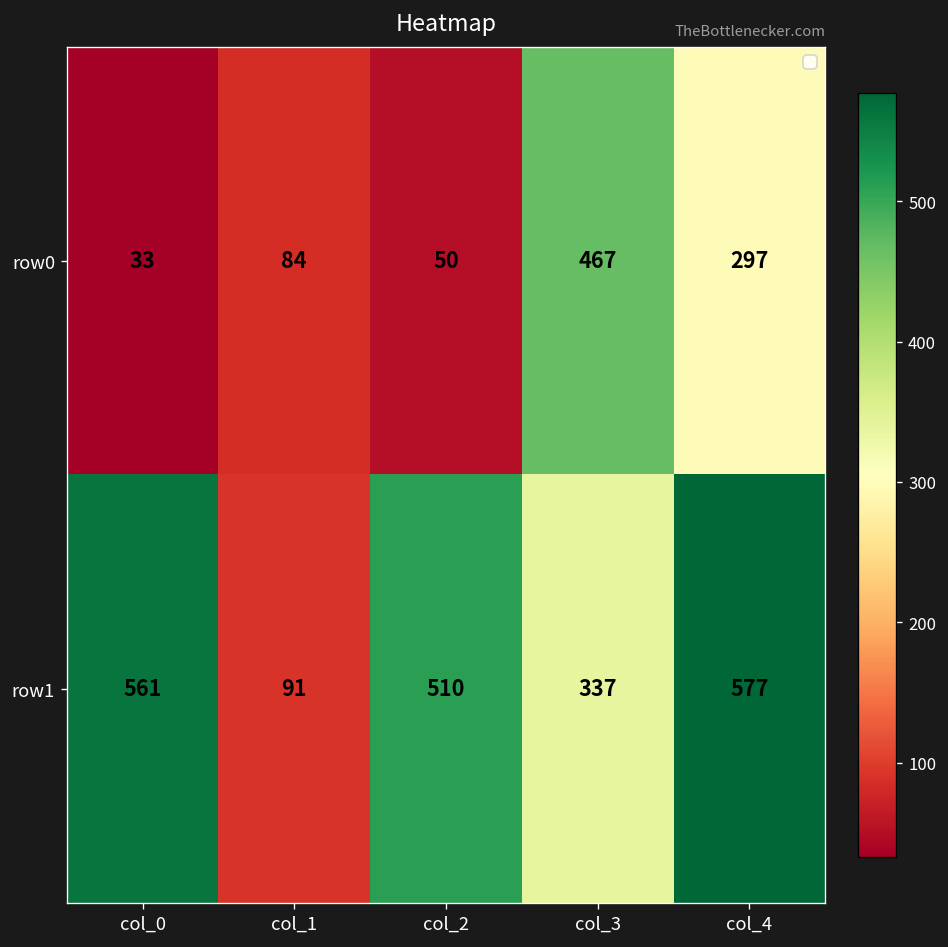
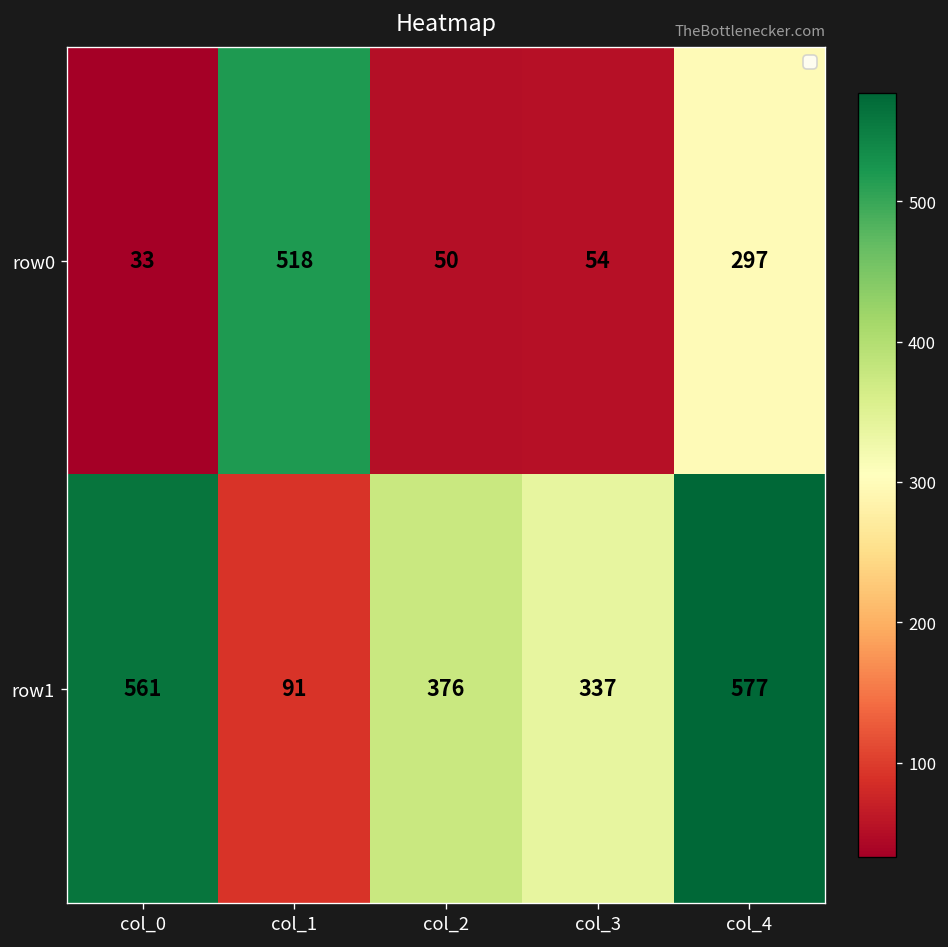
row0, col_1: 84 -> 518
row0, col_3: 467 -> 54
row1, col_2: 510 -> 376
